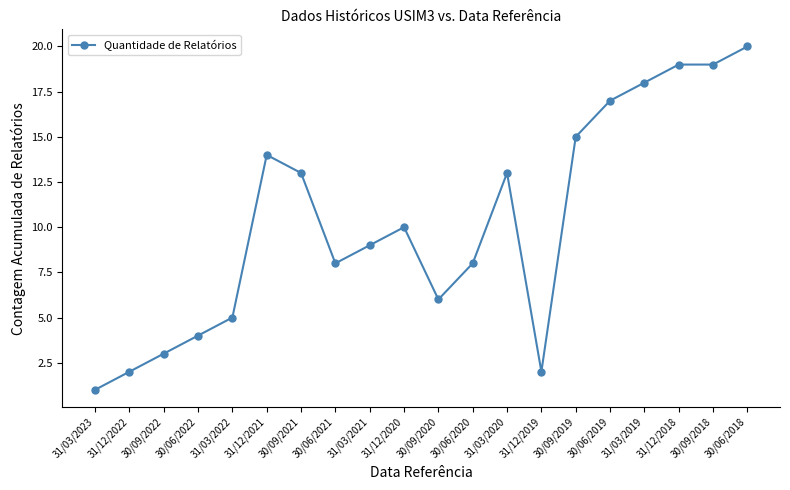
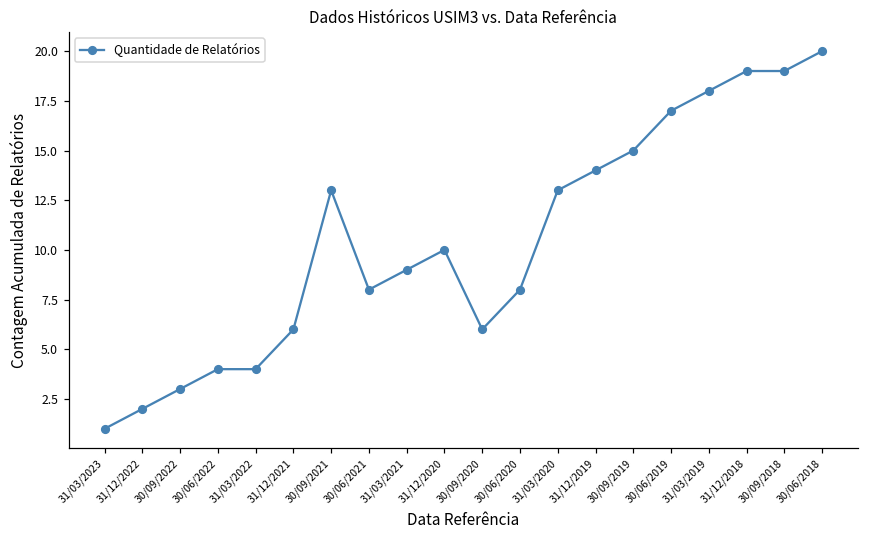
31/03/2022: 5 -> 4
31/12/2021: 14 -> 6
31/12/2019: 2 -> 14
